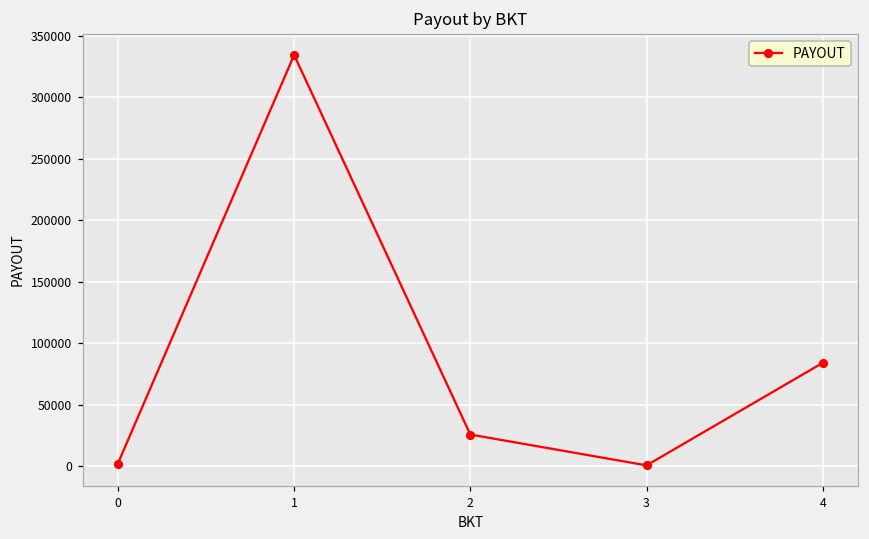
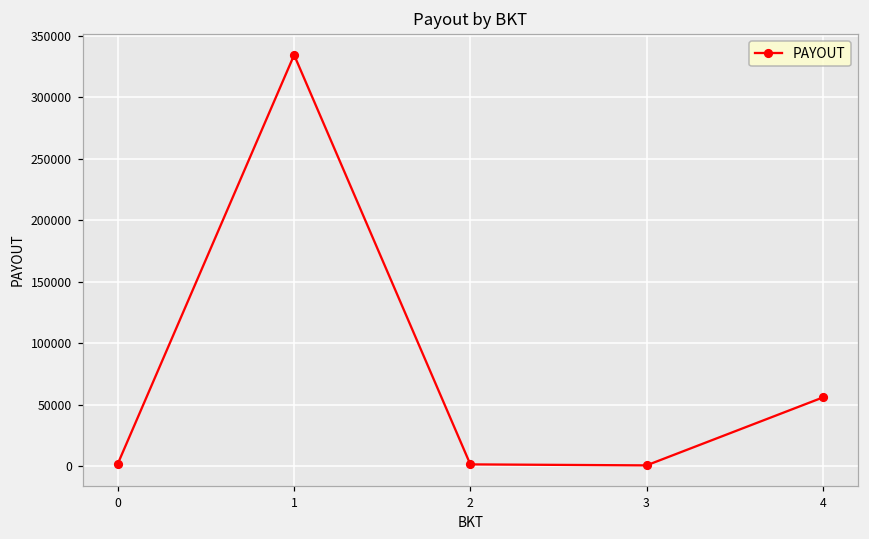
2: 26000 -> 1000
4: 84000 -> 56000
